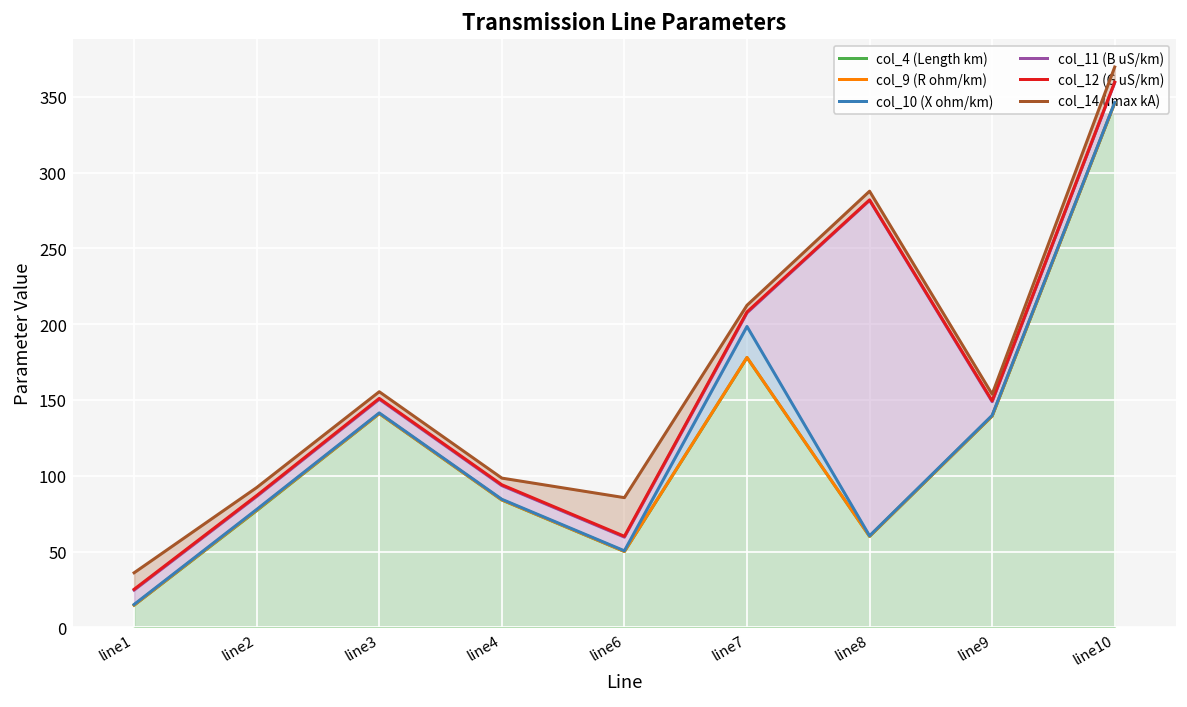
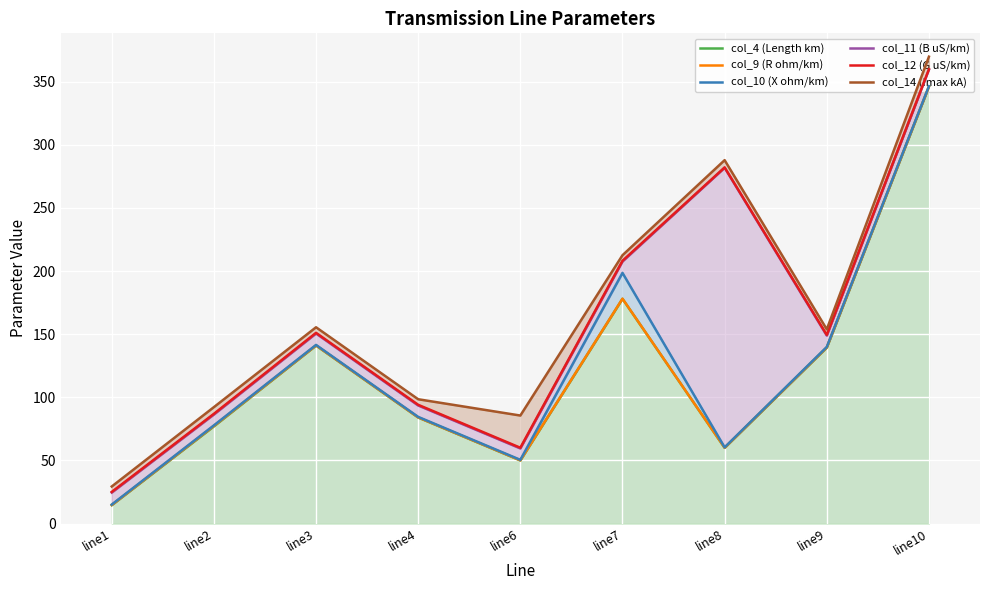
col_14 (Imax kA), line1: 11 -> 4
